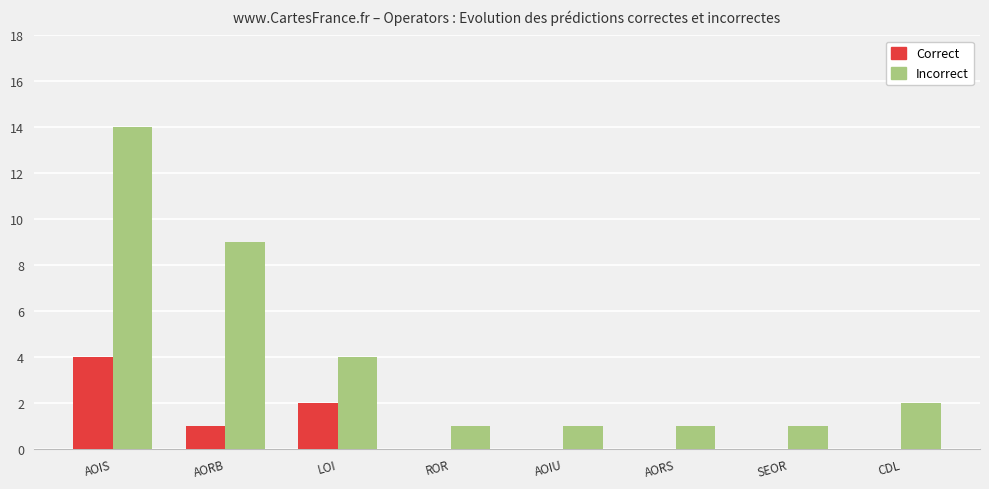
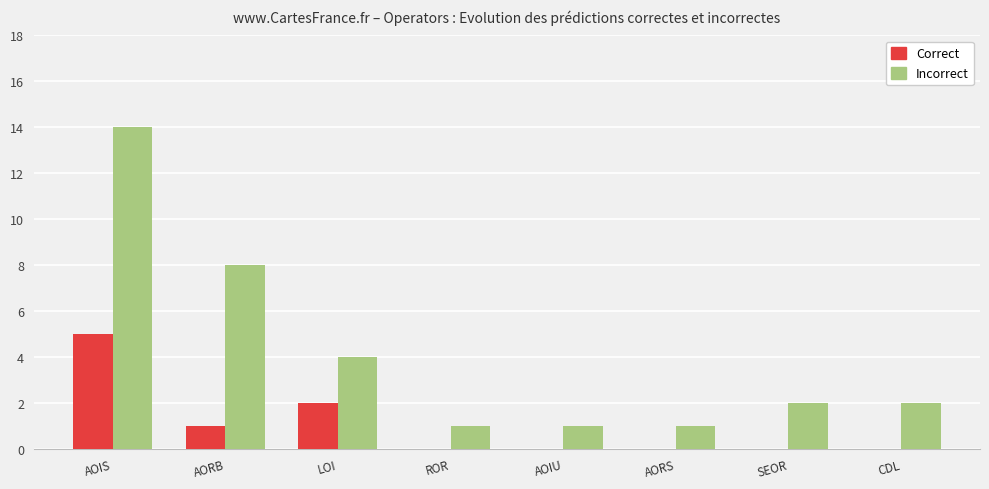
Correct, AOIS: 4 -> 5
Incorrect, AORB: 9 -> 8
Incorrect, SEOR: 1 -> 2
